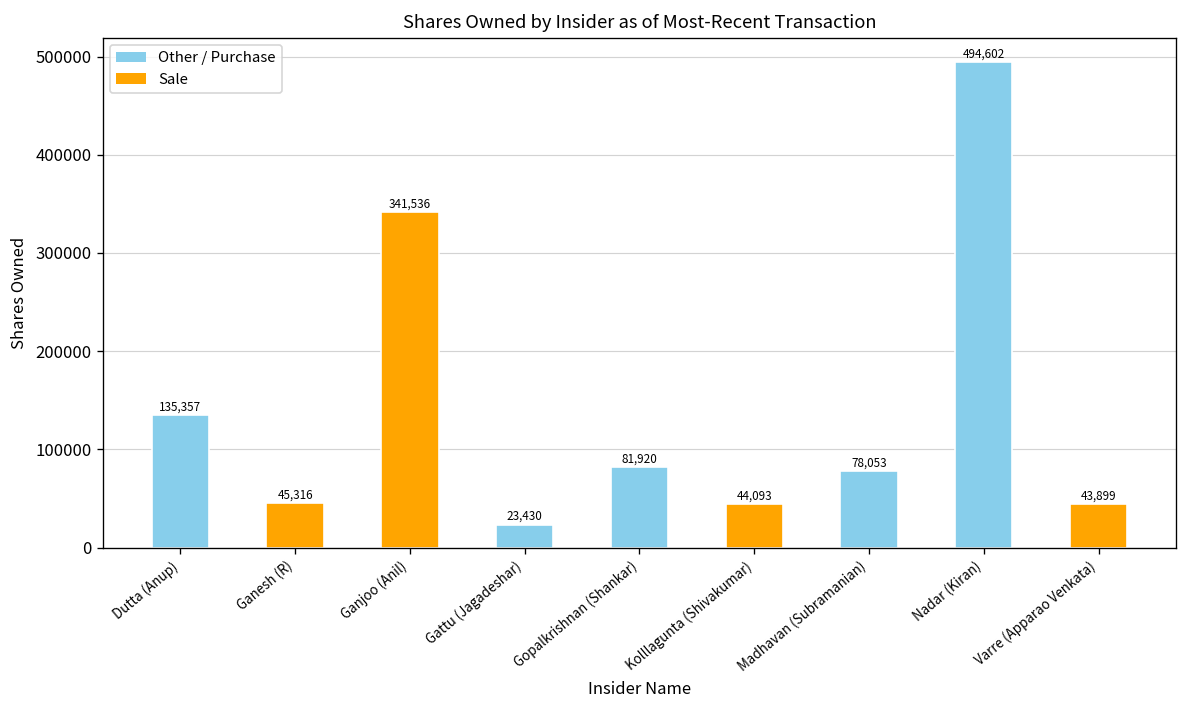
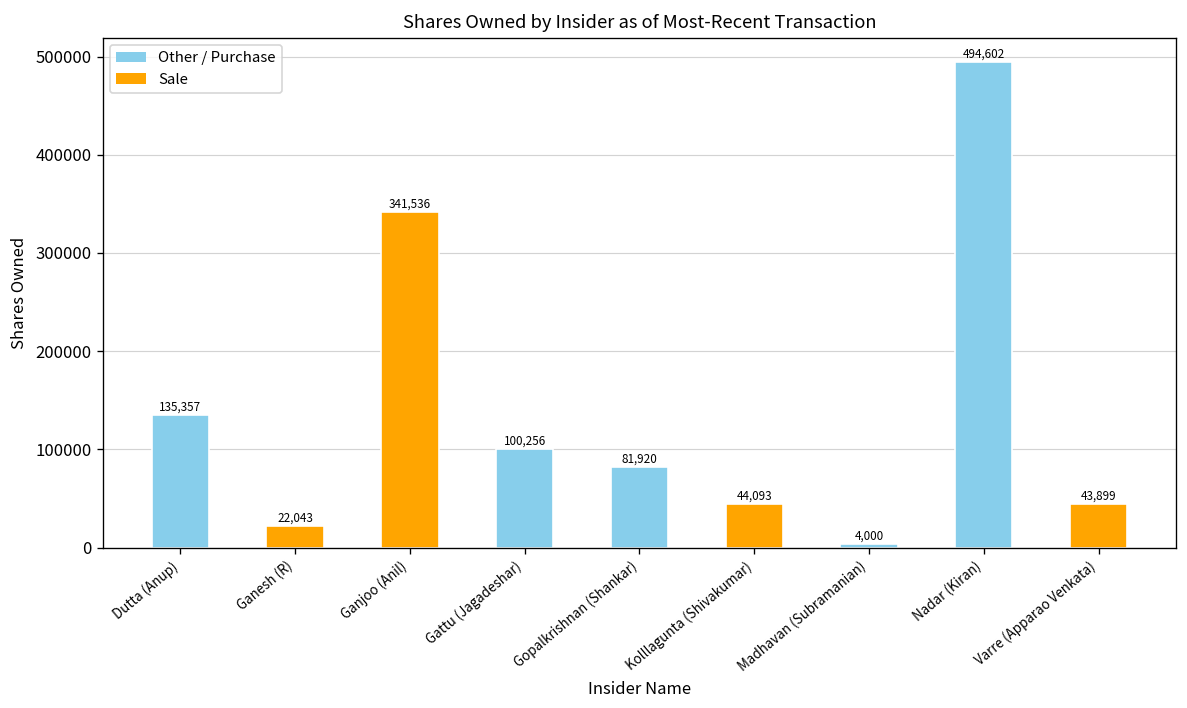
Ganesh (R): 45,316 -> 22,043
Gattu (Jagadeshar): 23,430 -> 100,256
Madhavan (Subramanian): 78,053 -> 4,000
